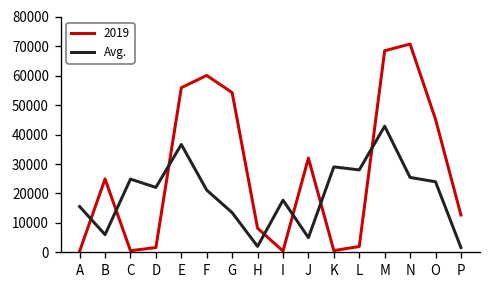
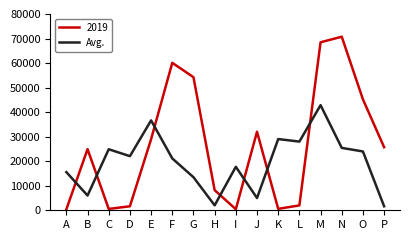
2019, E: 56000 -> 29000
2019, P: 13000 -> 26000
